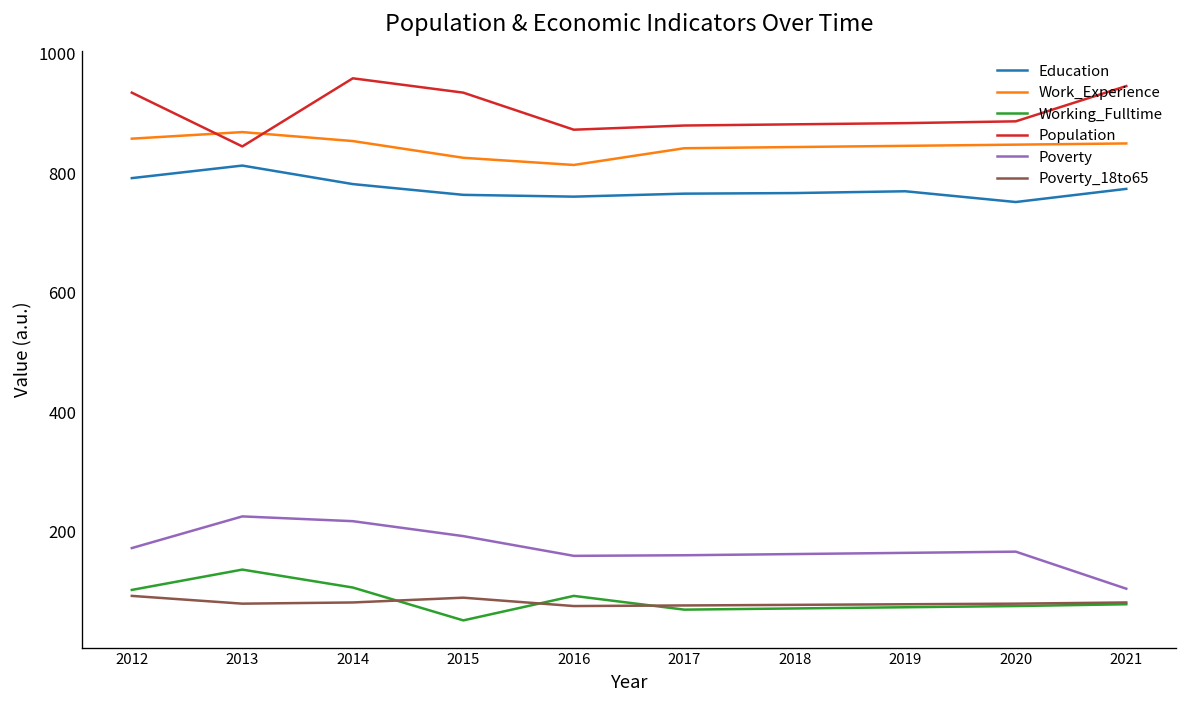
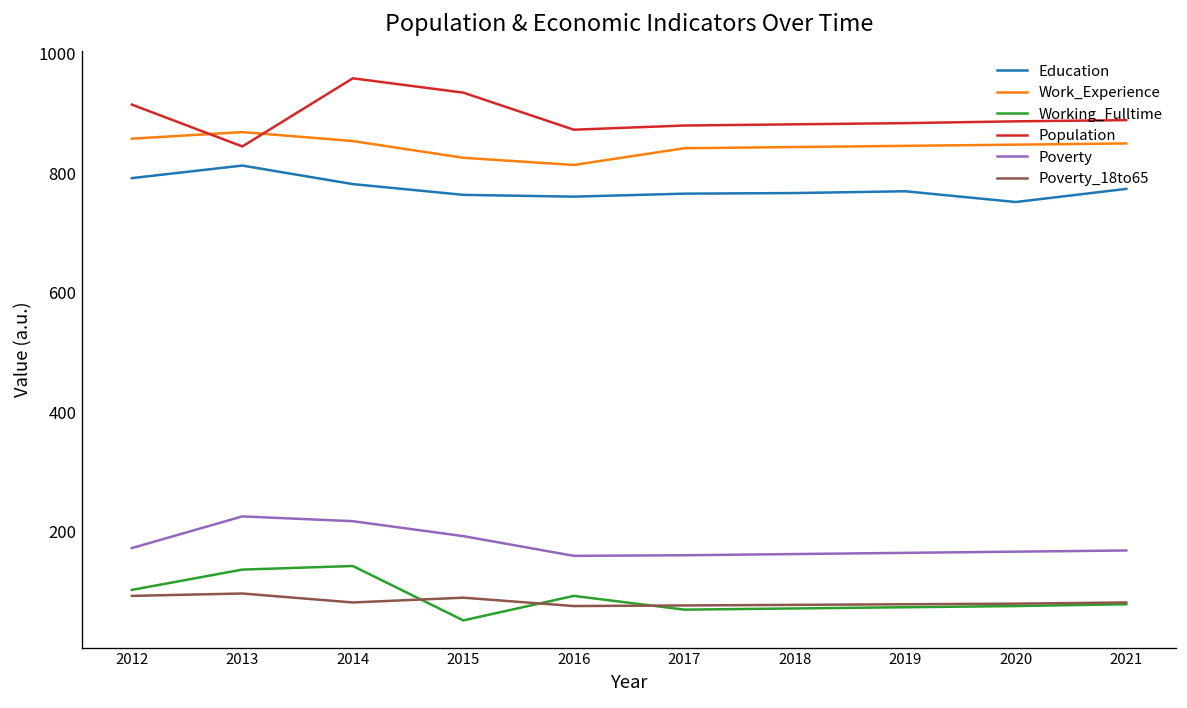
Population, 2012: 940 -> 920
Poverty_18to65, 2013: 80 -> 100
Working_Fulltime, 2014: 110 -> 140
Population, 2021: 950 -> 890
Poverty, 2021: 110 -> 170
